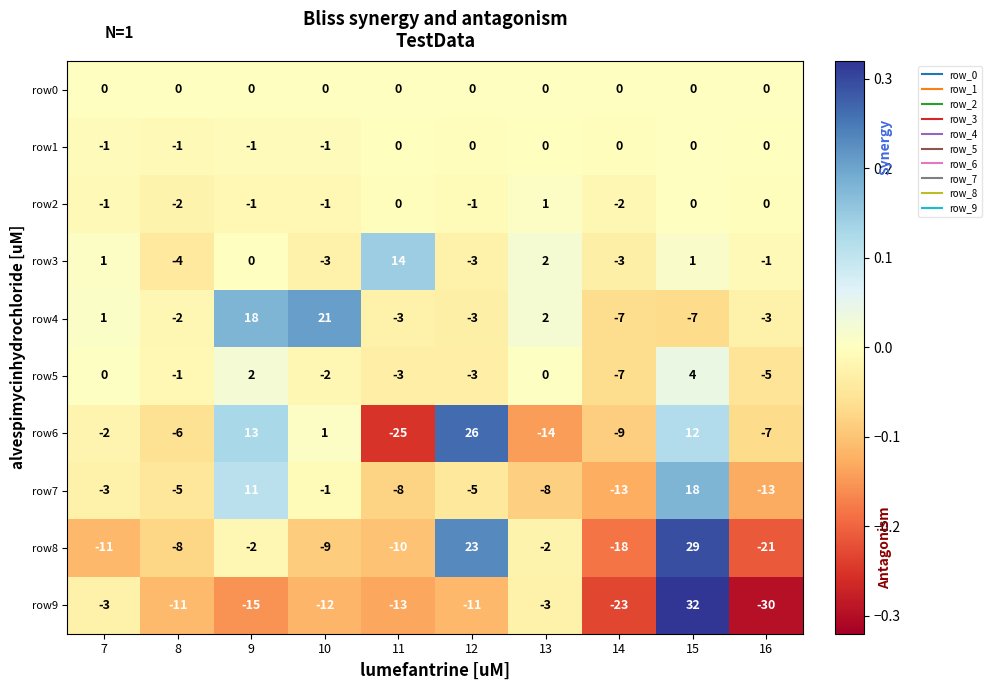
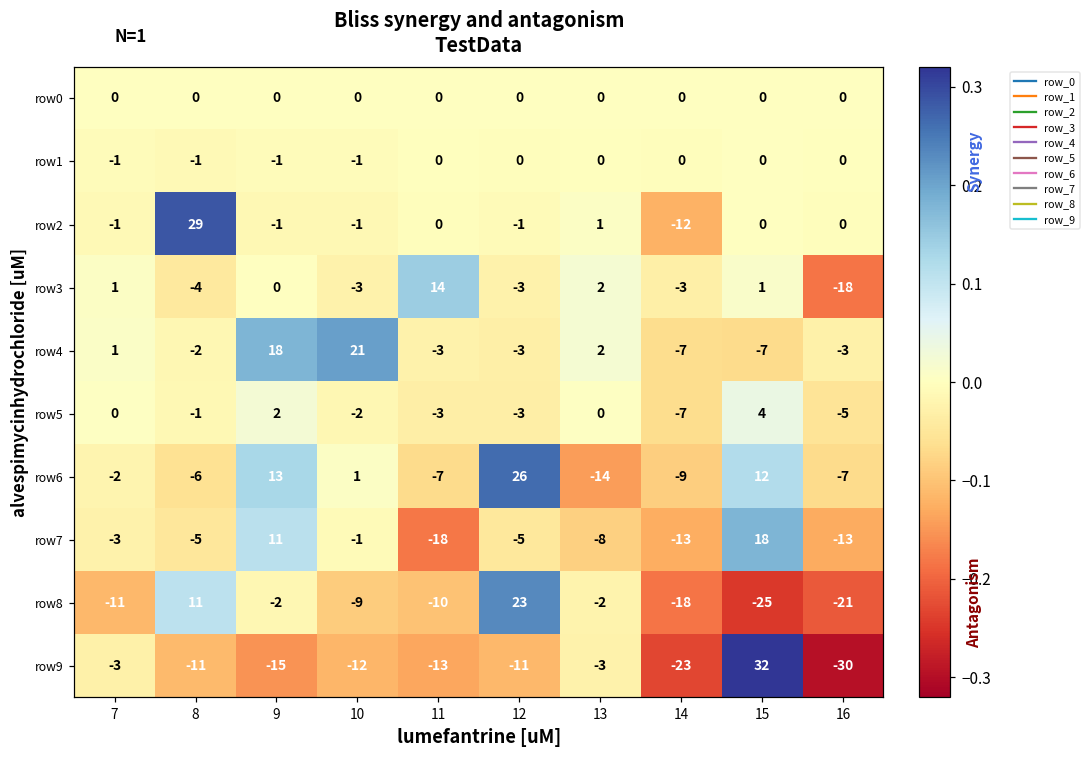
row2, 8: -2 -> 29
row2, 14: -2 -> -12
row3, 16: -1 -> -18
row6, 11: -25 -> -7
row7, 11: -8 -> -18
row8, 8: -8 -> 11
row8, 15: 29 -> -25
